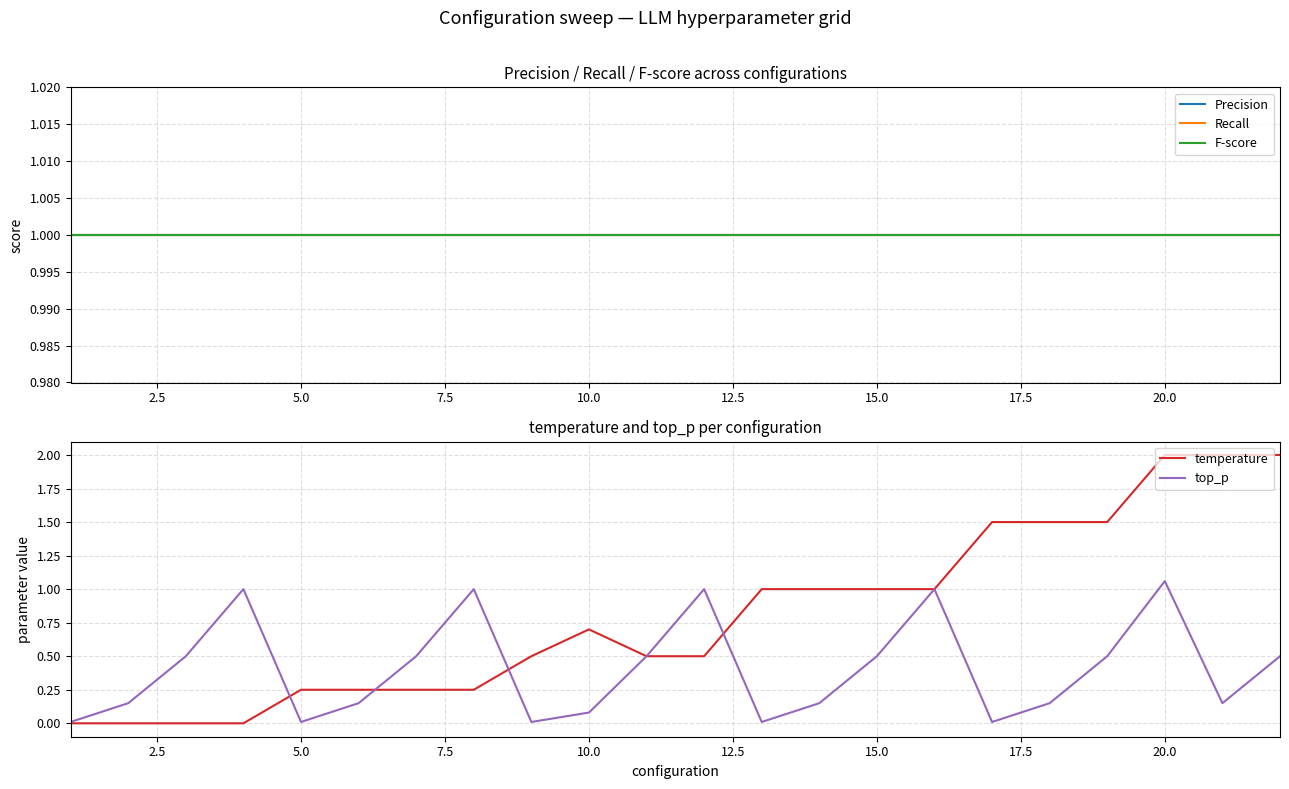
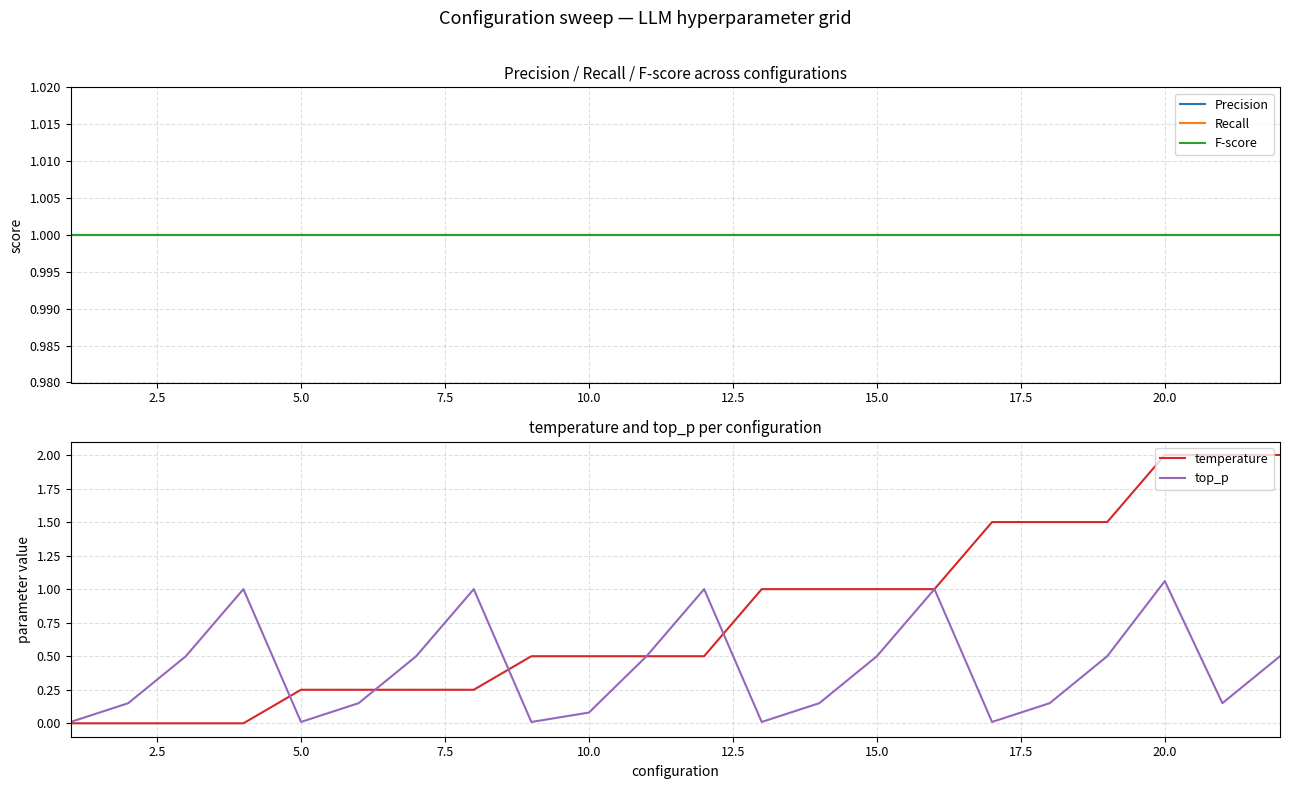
temperature and top_p per configuration, temperature, 10.0: 0.7 -> 0.5
